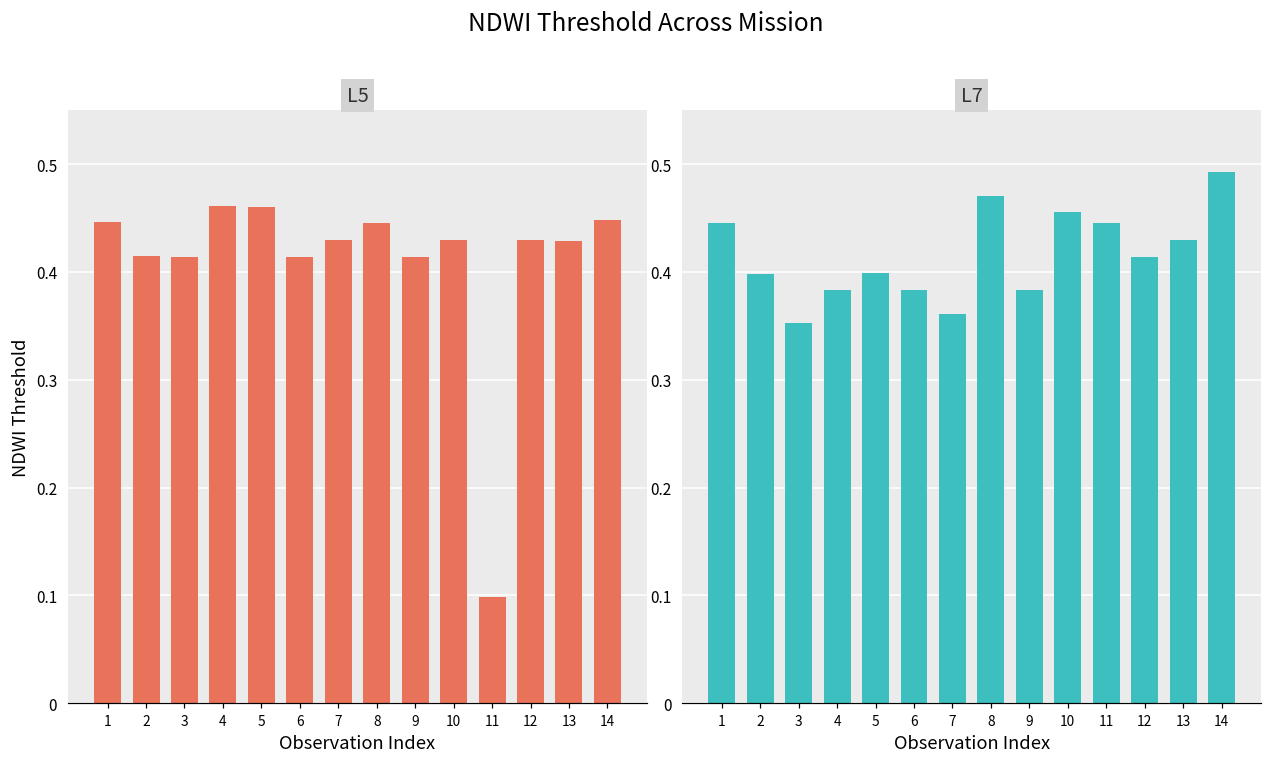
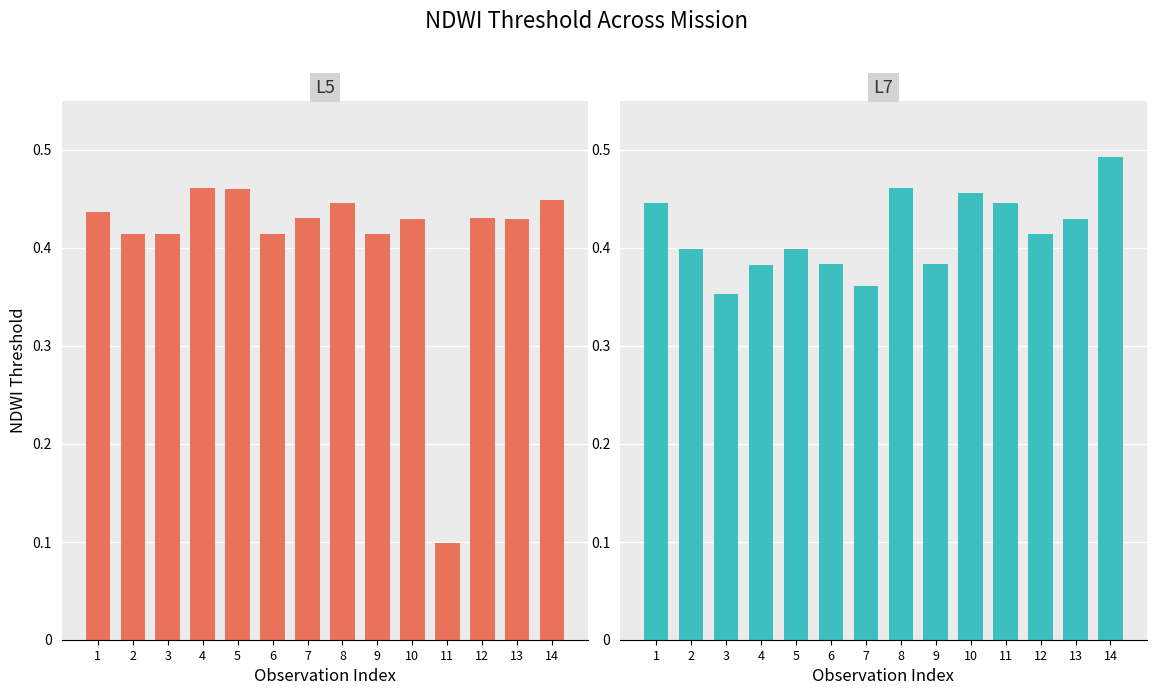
L5, 1: 0.45 -> 0.44
L7, 8: 0.47 -> 0.46
